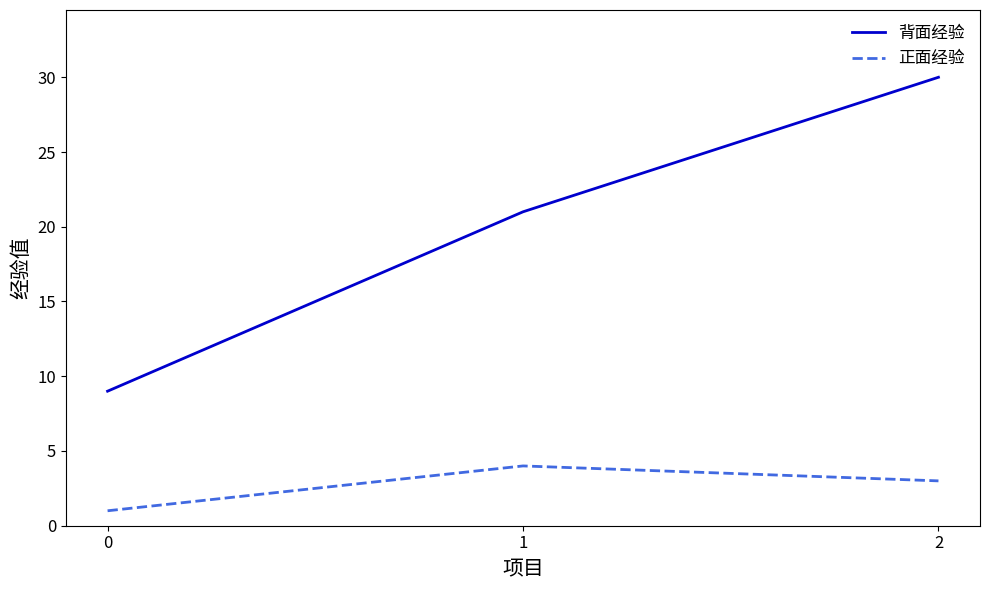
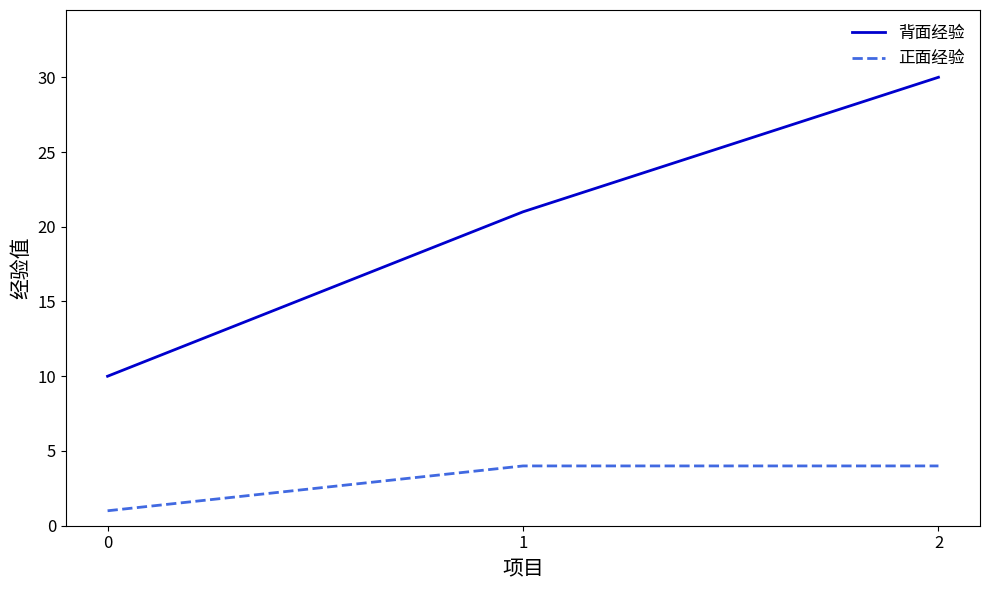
背面经验, 0: 9 -> 10
正面经验, 2: 3 -> 4
